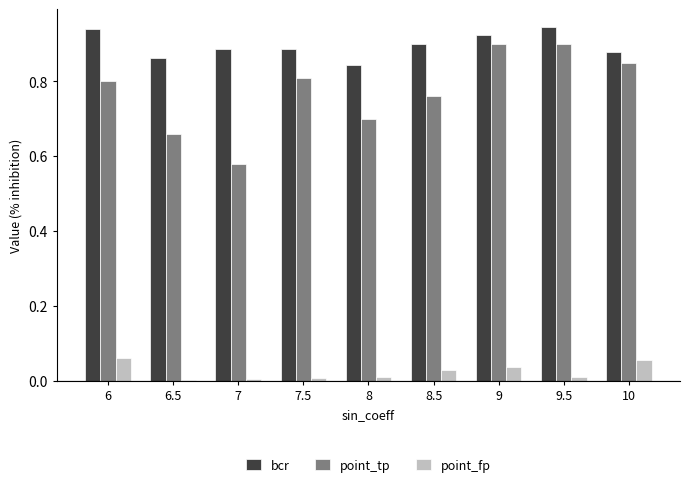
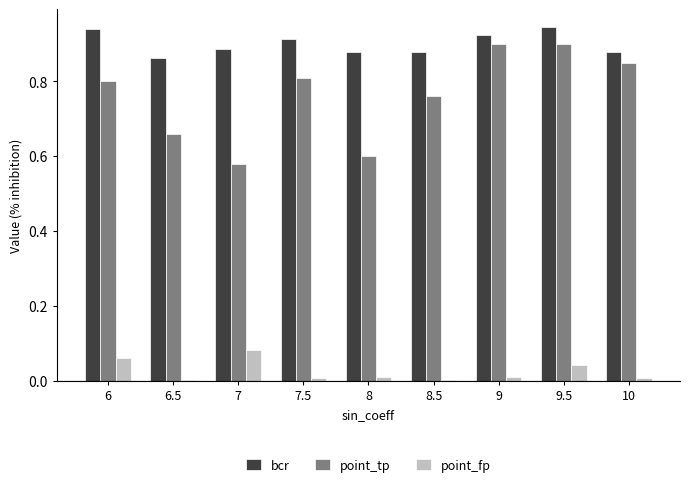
point_fp, 7: 0.01 -> 0.08
bcr, 7.5: 0.89 -> 0.91
bcr, 8: 0.84 -> 0.88
point_tp, 8: 0.7 -> 0.6
bcr, 8.5: 0.90 -> 0.88
point_fp, 8.5: 0.03 -> 0.00
point_fp, 9: 0.04 -> 0.01
point_fp, 9.5: 0.01 -> 0.04
point_fp, 10: 0.06 -> 0.01
